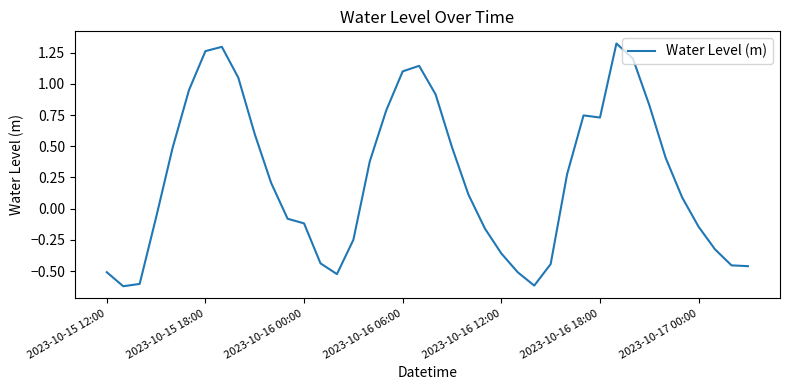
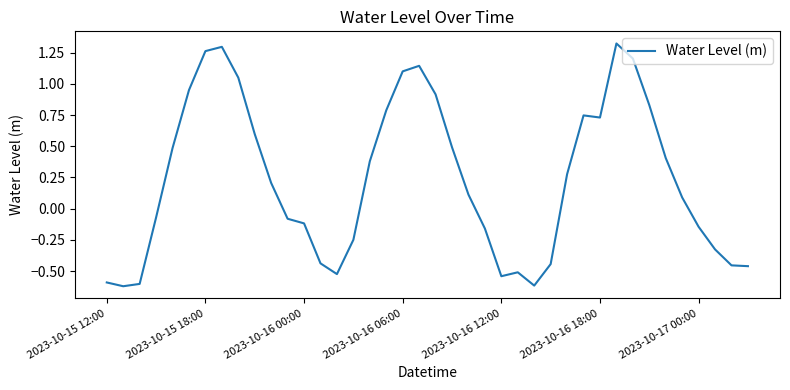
2023-10-15 12:00: -0.51 -> -0.59
2023-10-16 12:00: -0.36 -> -0.54
